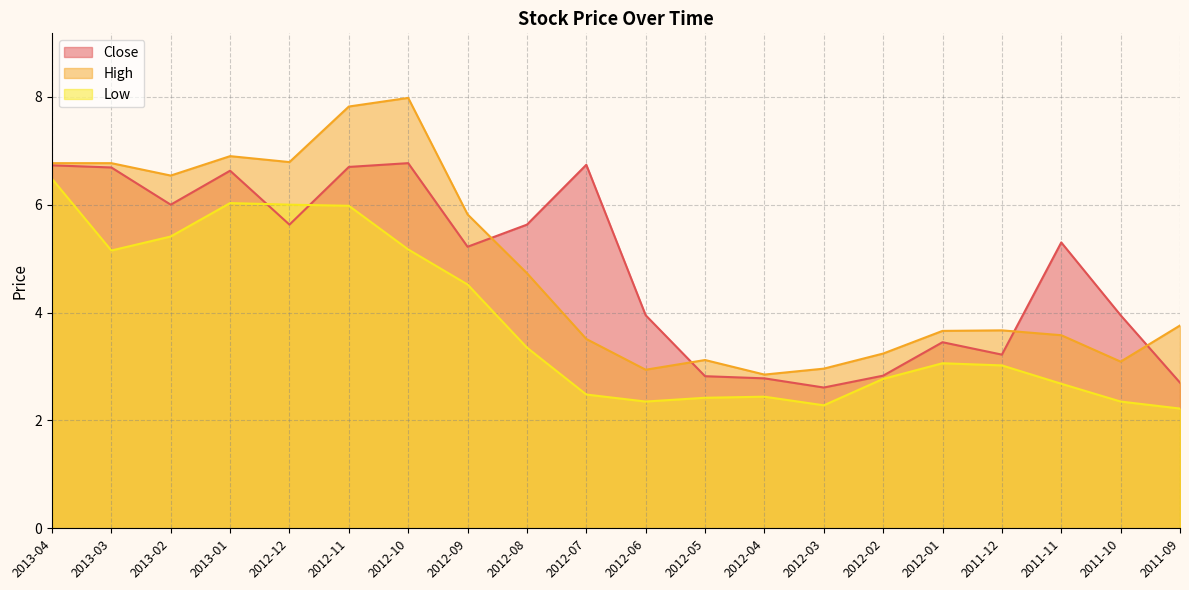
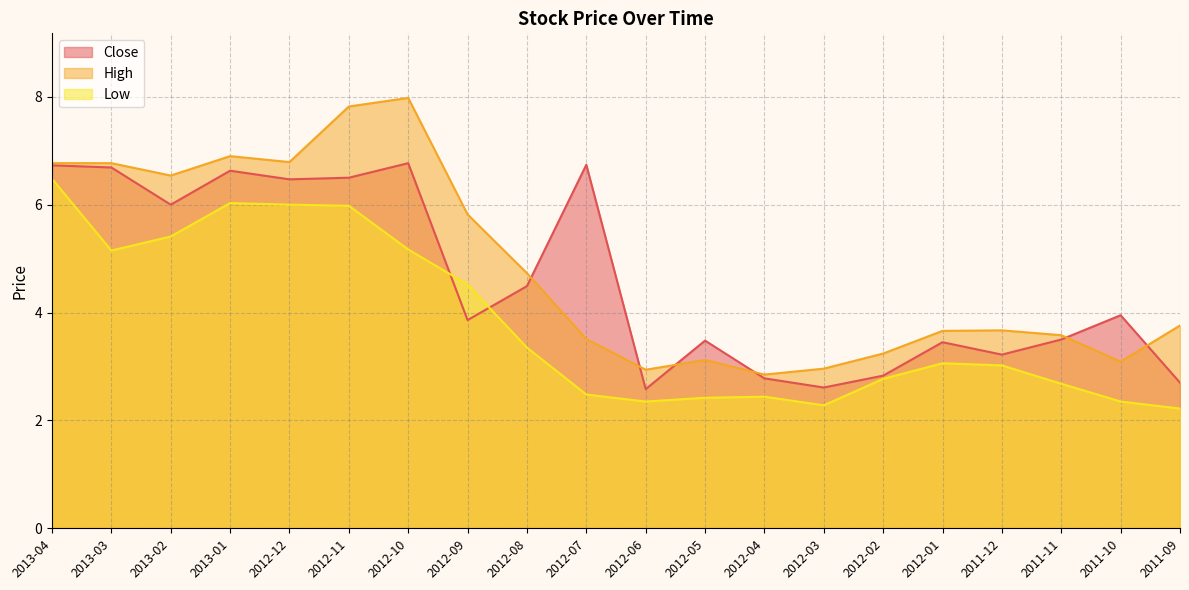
Close, 2012-12: 5.6 -> 6.5
Close, 2012-11: 6.7 -> 6.5
Close, 2012-09: 5.2 -> 3.9
Close, 2012-08: 5.6 -> 4.5
Close, 2012-06: 4.0 -> 2.6
Close, 2012-05: 2.8 -> 3.5
Close, 2011-11: 5.3 -> 3.5
